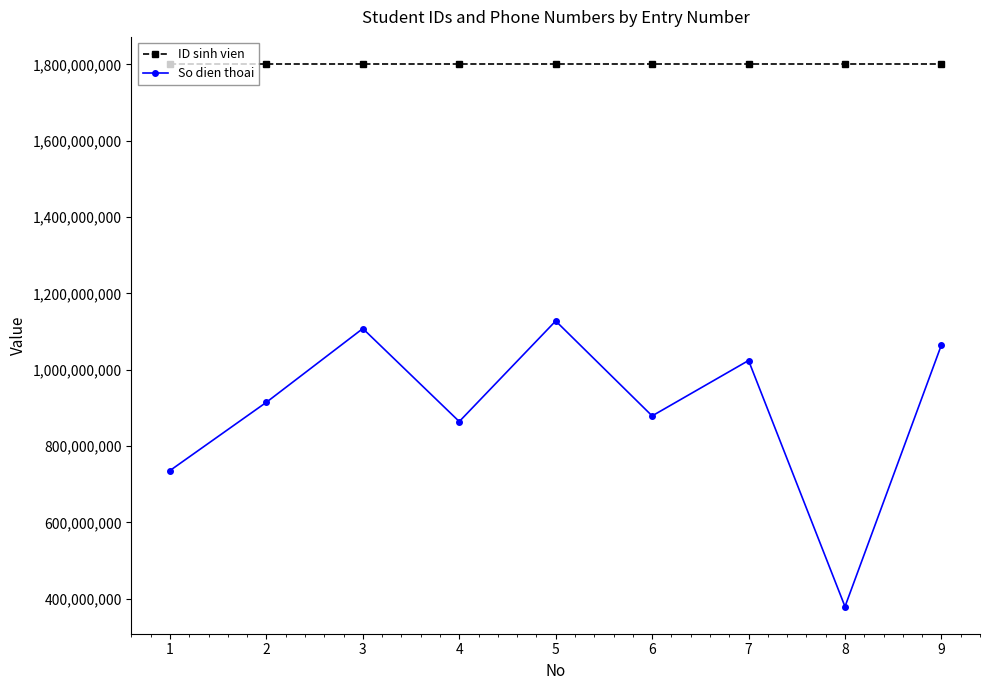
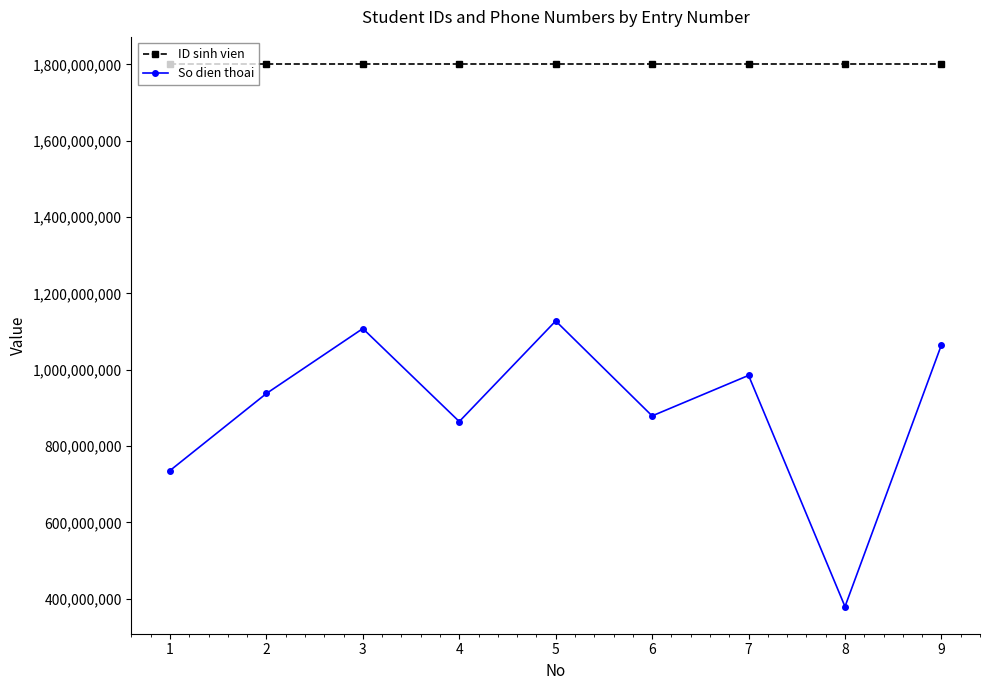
So dien thoai, 2: 910,000,000 -> 940,000,000
So dien thoai, 7: 1,020,000,000 -> 990,000,000
